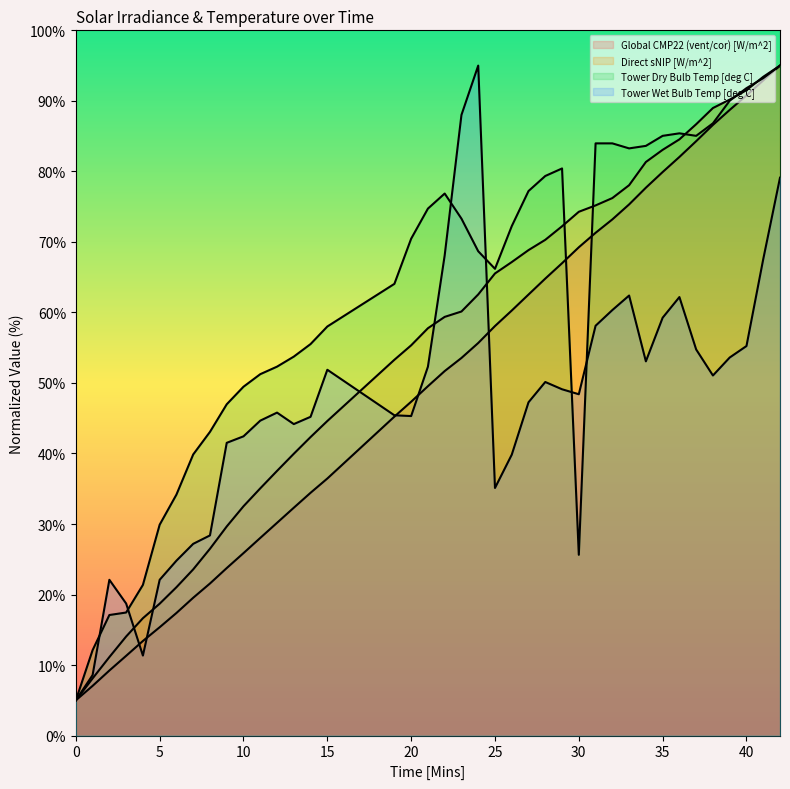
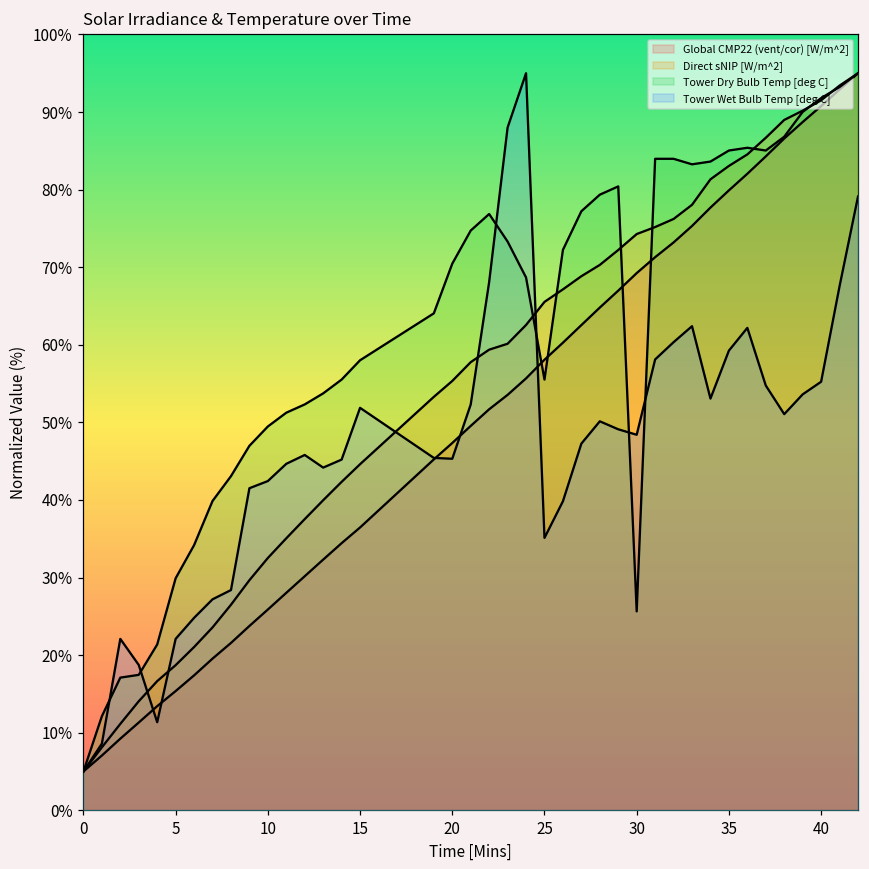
Tower Dry Bulb Temp [deg C], 25: 66% -> 56%
